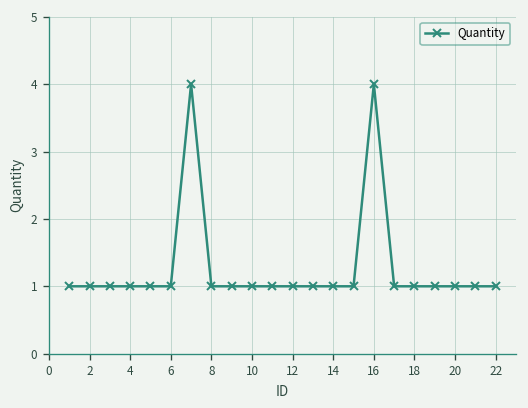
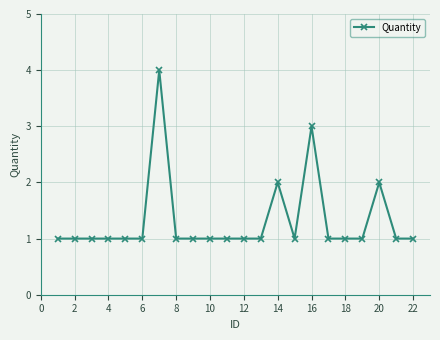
14: 1 -> 2
16: 4 -> 3
20: 1 -> 2
